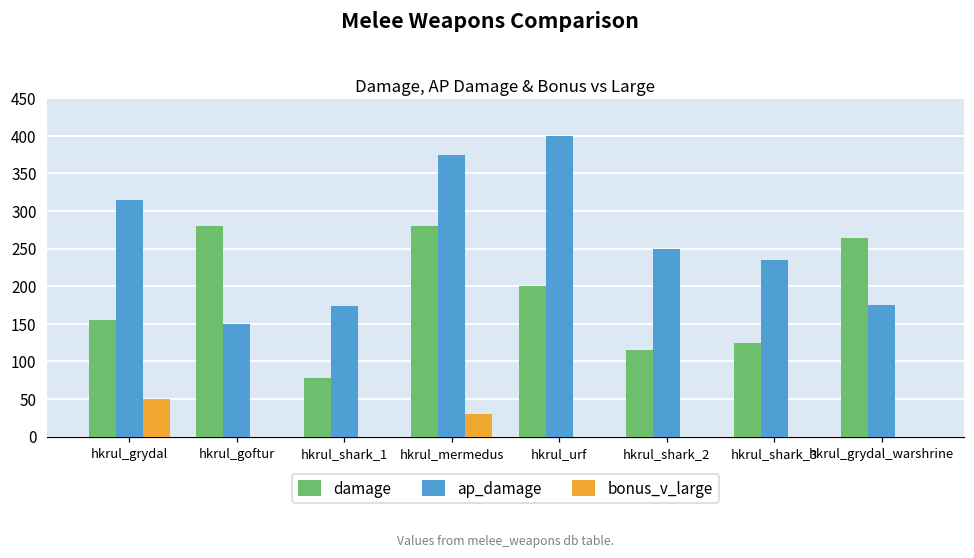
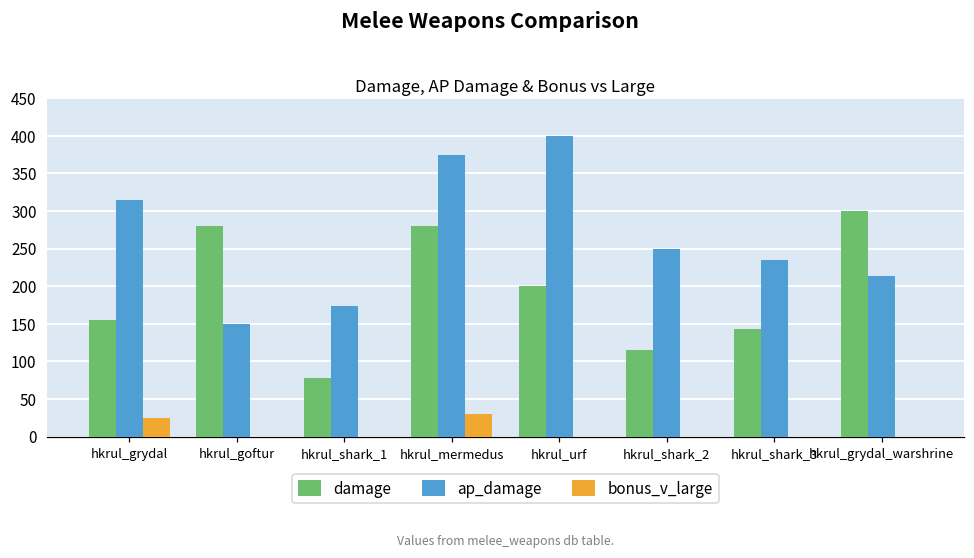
bonus_v_large, hkrul_grydal: 50 -> 30
damage, hkrul_shark_3: 130 -> 140
damage, hkrul_grydal_warshrine: 260 -> 300
ap_damage, hkrul_grydal_warshrine: 180 -> 210
